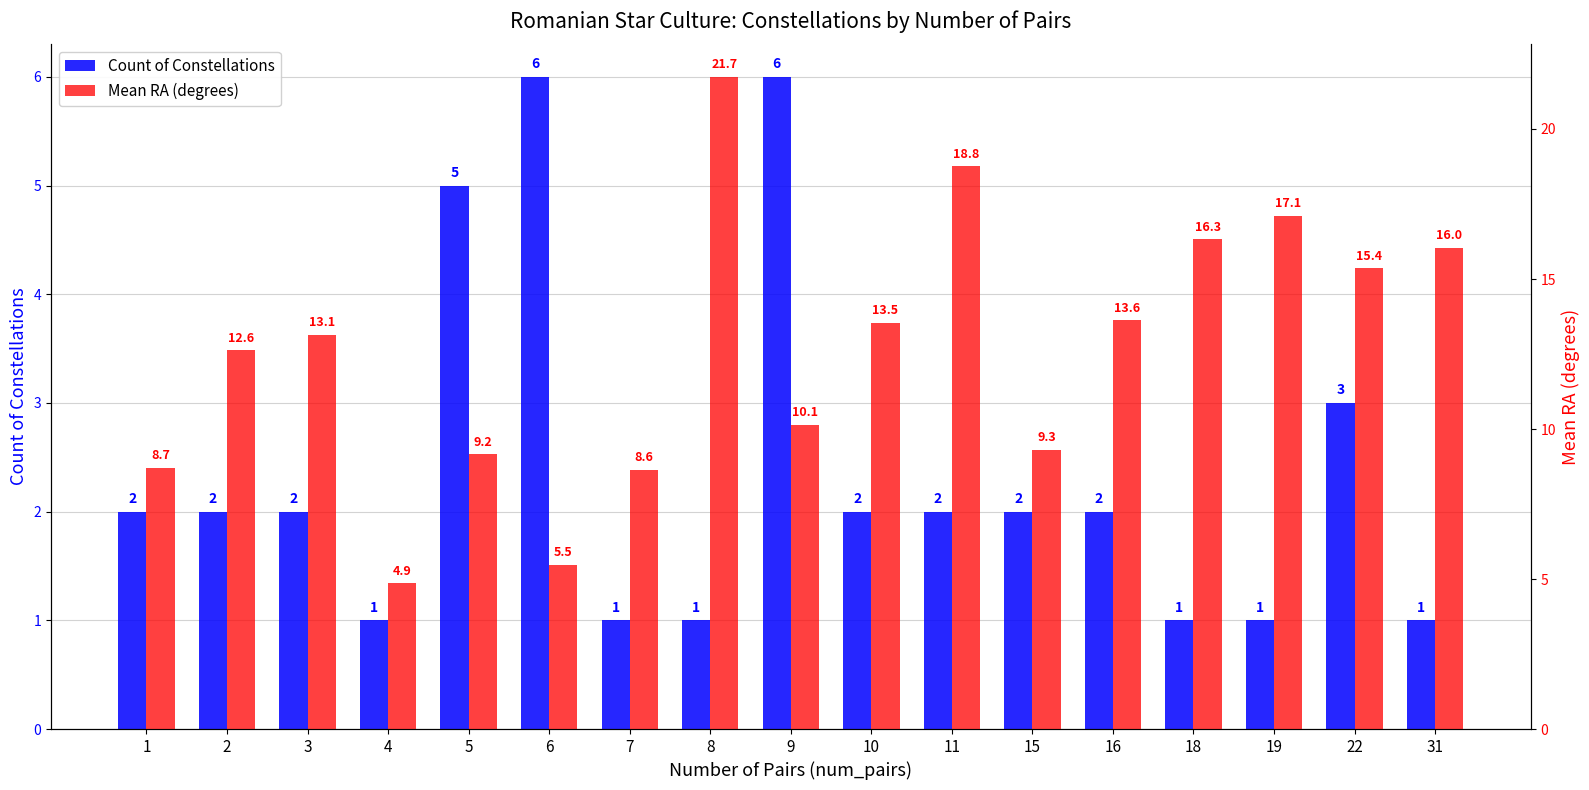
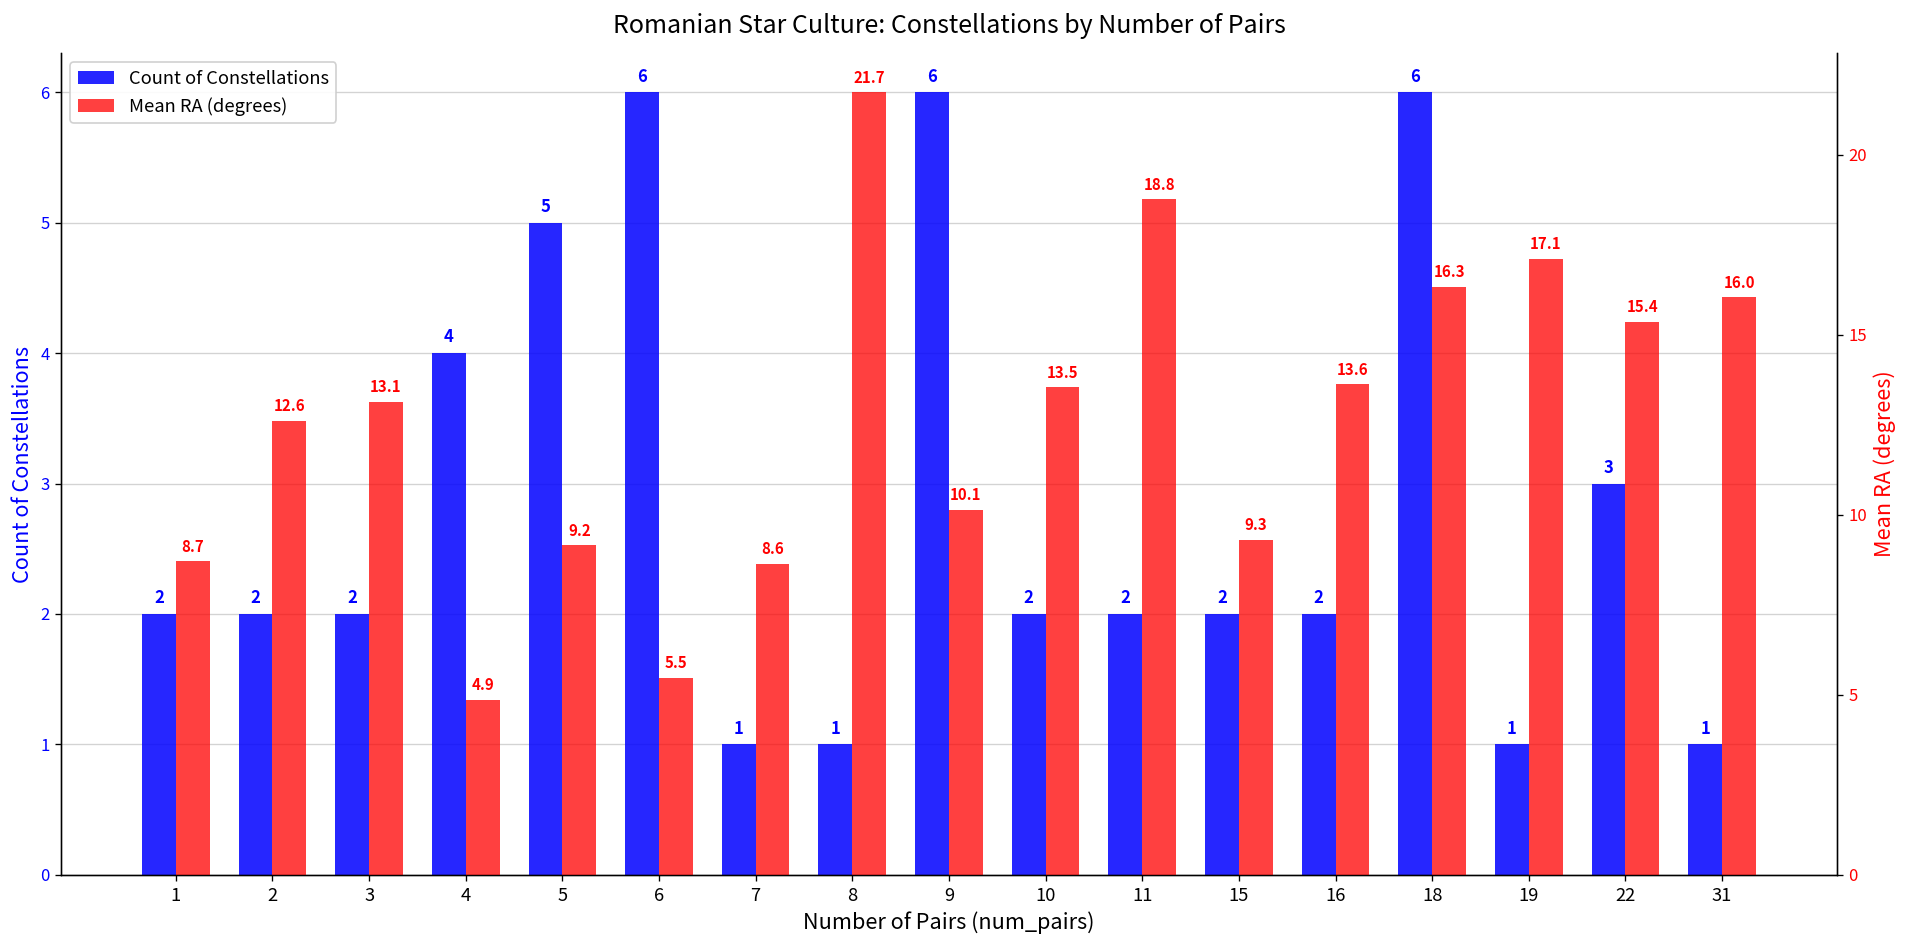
Count of Constellations, 4: 1 -> 4
Count of Constellations, 18: 1 -> 6
